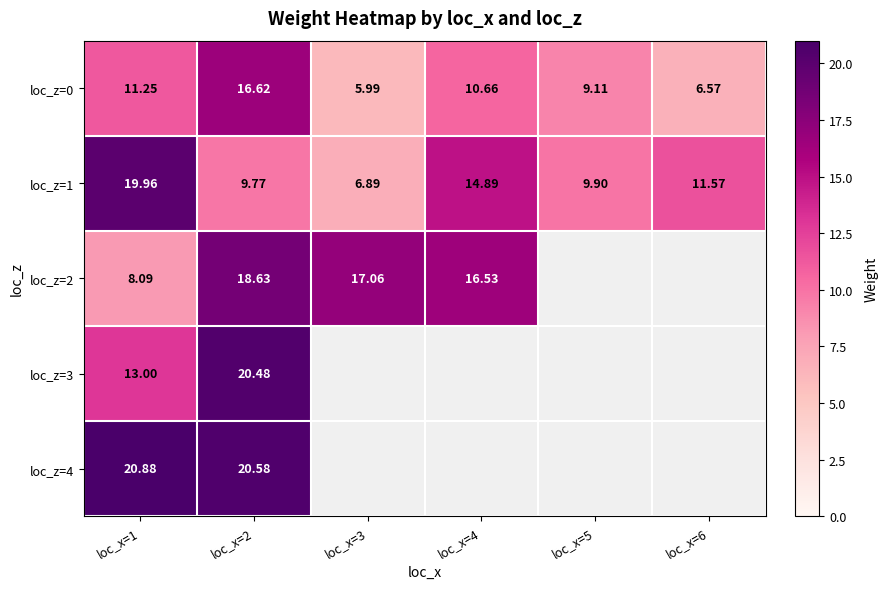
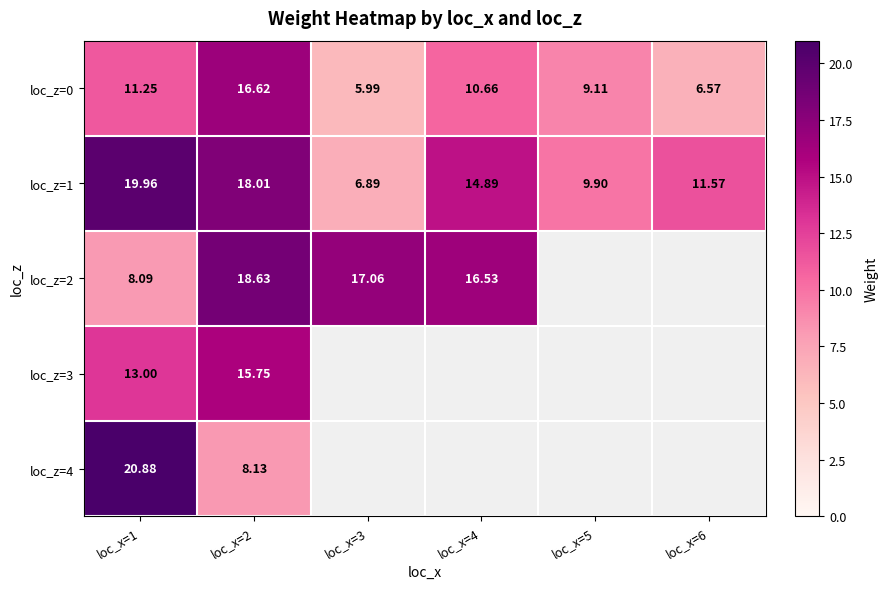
loc_z=1, loc_x=2: 9.77 -> 18.01
loc_z=3, loc_x=2: 20.48 -> 15.75
loc_z=4, loc_x=2: 20.58 -> 8.13
